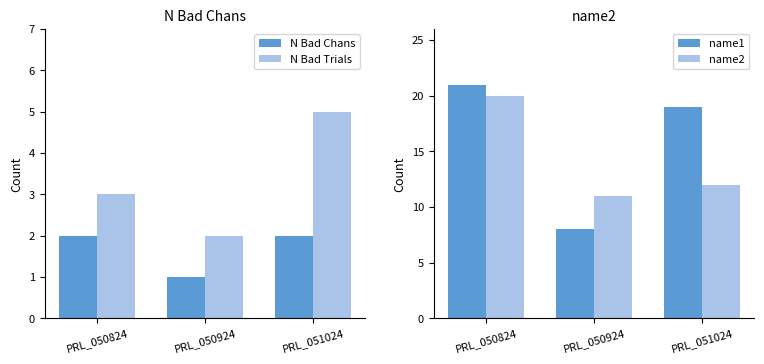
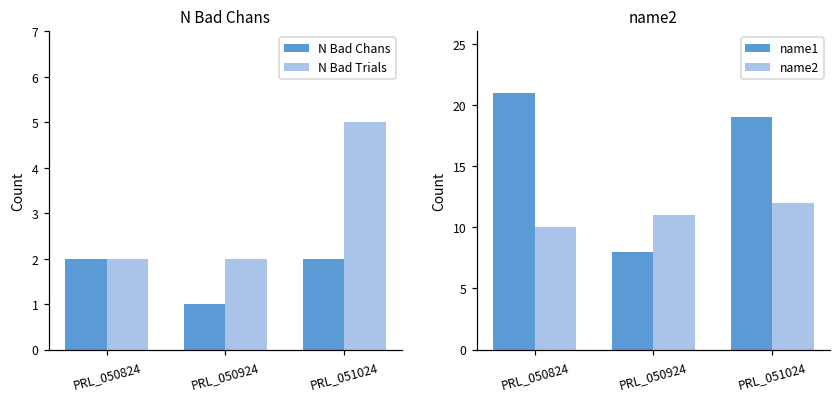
N Bad Chans, N Bad Trials, PRL_050824: 3 -> 2
name2, name2, PRL_050824: 20 -> 10
